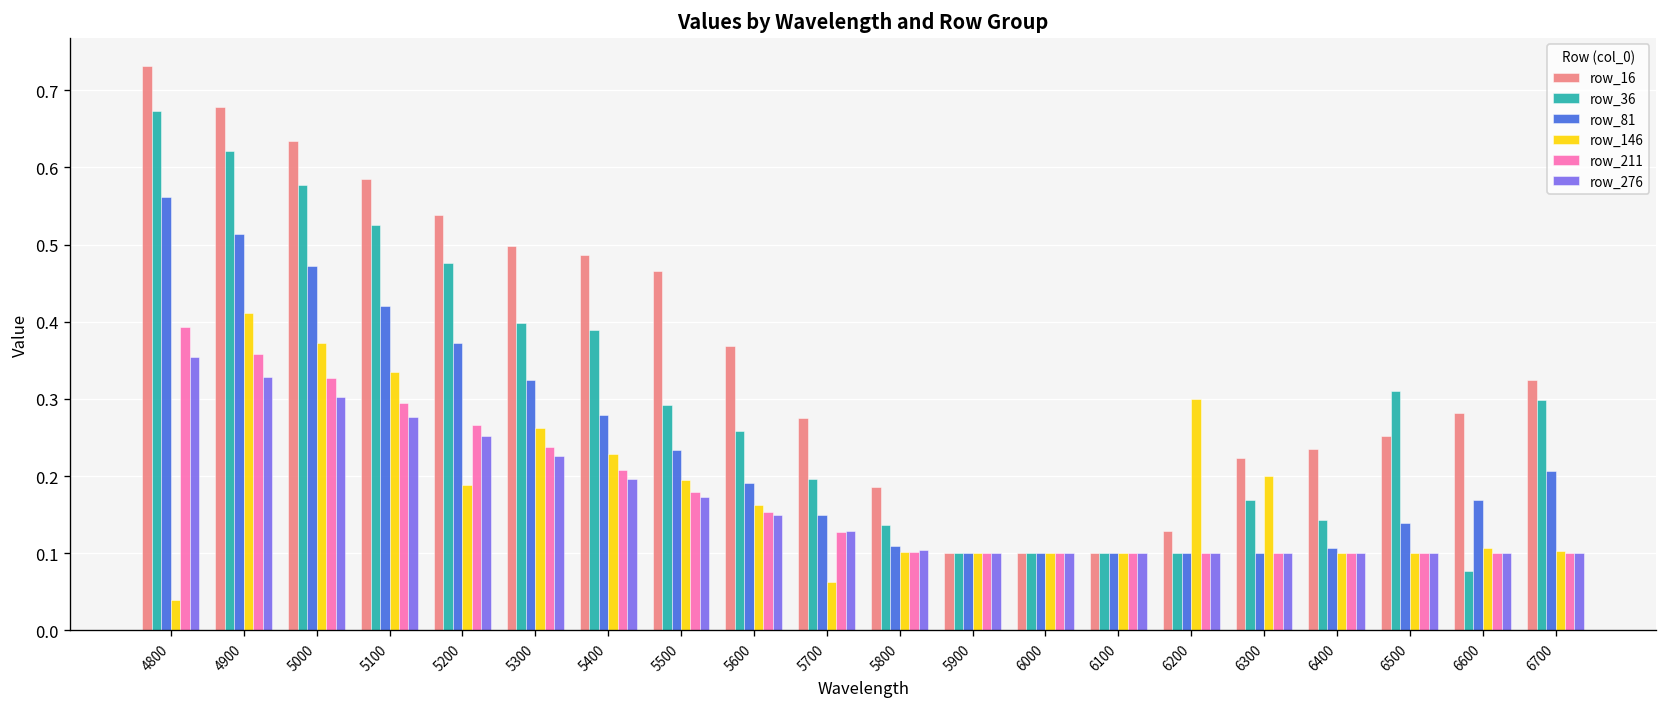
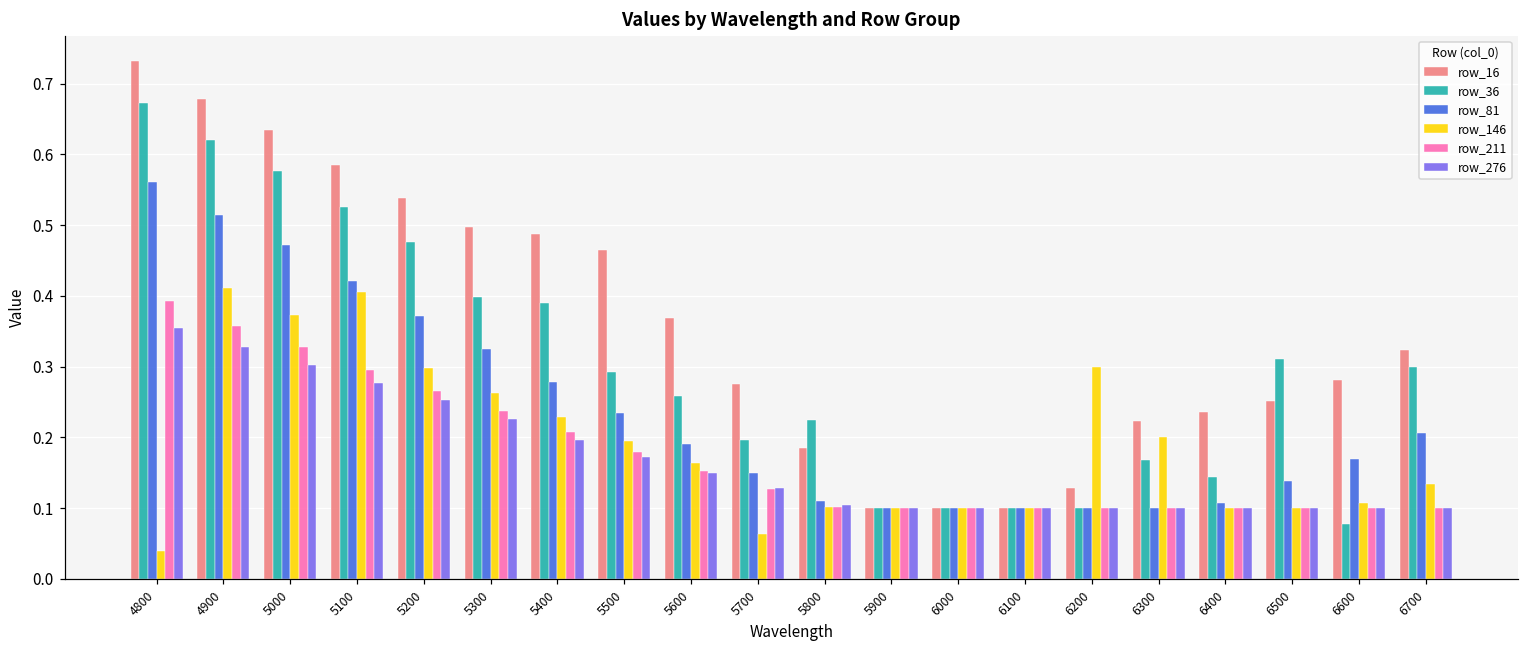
row_146, 5100: 0.33 -> 0.41
row_146, 5200: 0.19 -> 0.30
row_36, 5800: 0.14 -> 0.22
row_146, 6700: 0.10 -> 0.13
